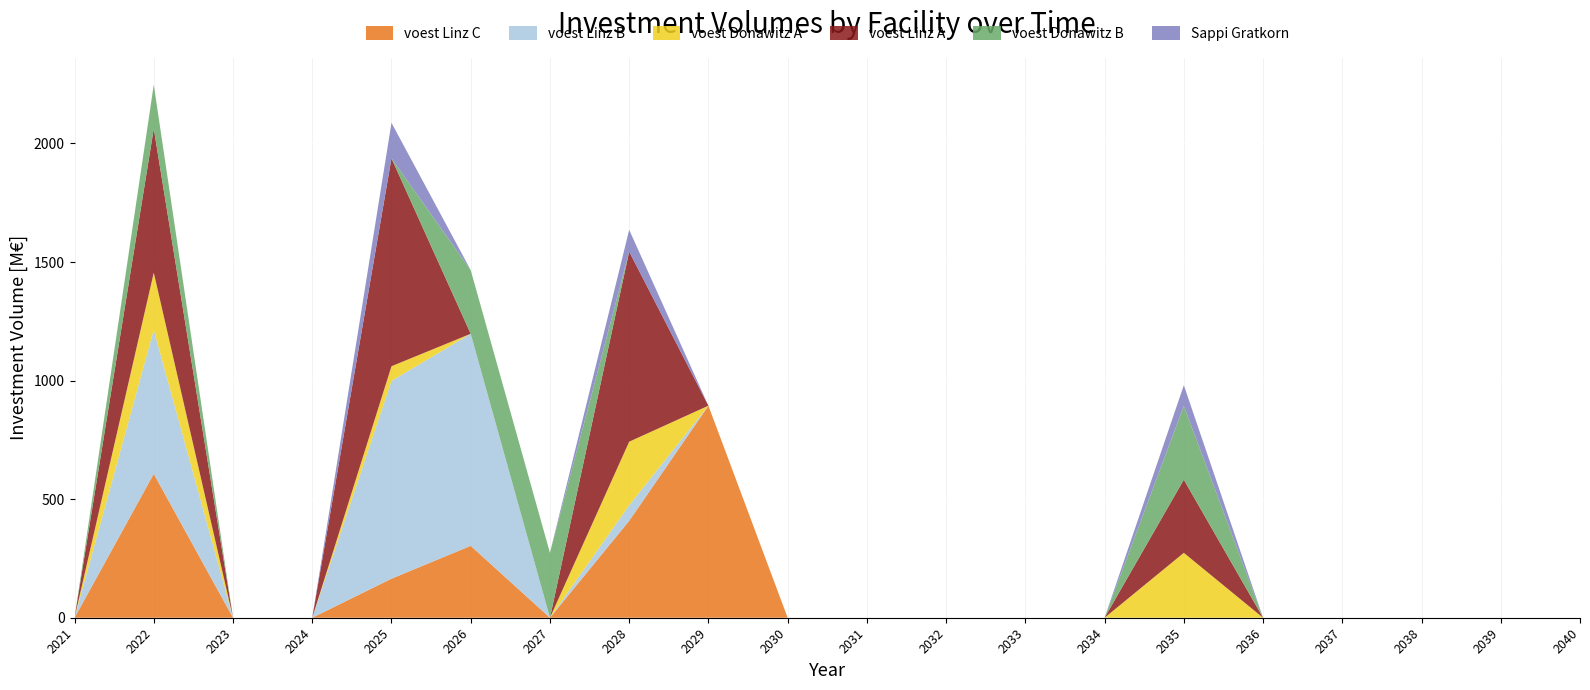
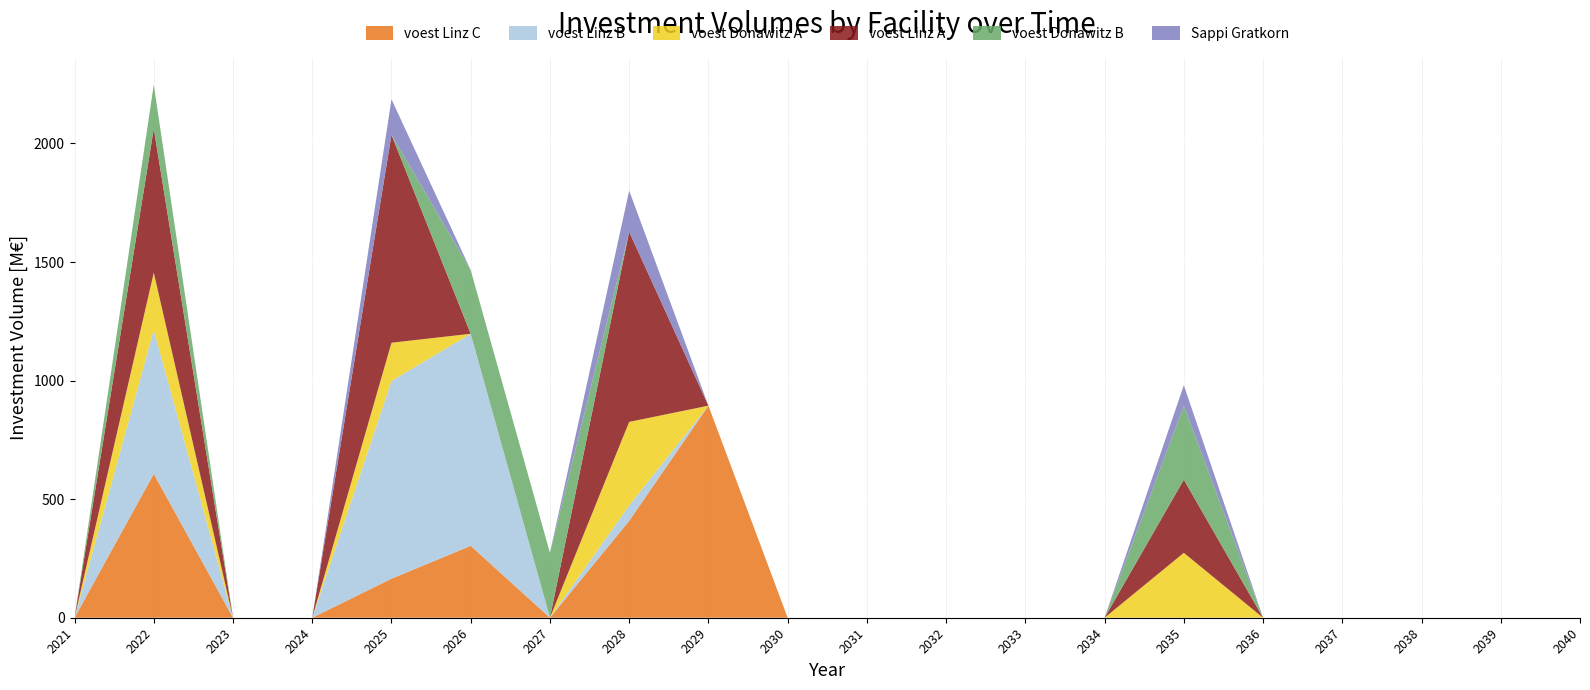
voest Donawitz A, 2025: 60 -> 160
voest Donawitz A, 2028: 270 -> 350
Sappi Gratkorn, 2028: 90 -> 170
